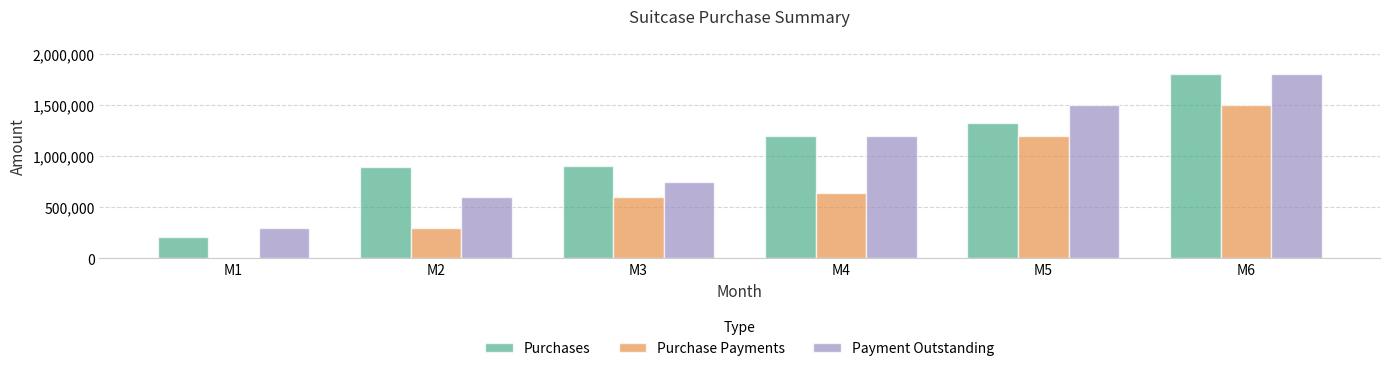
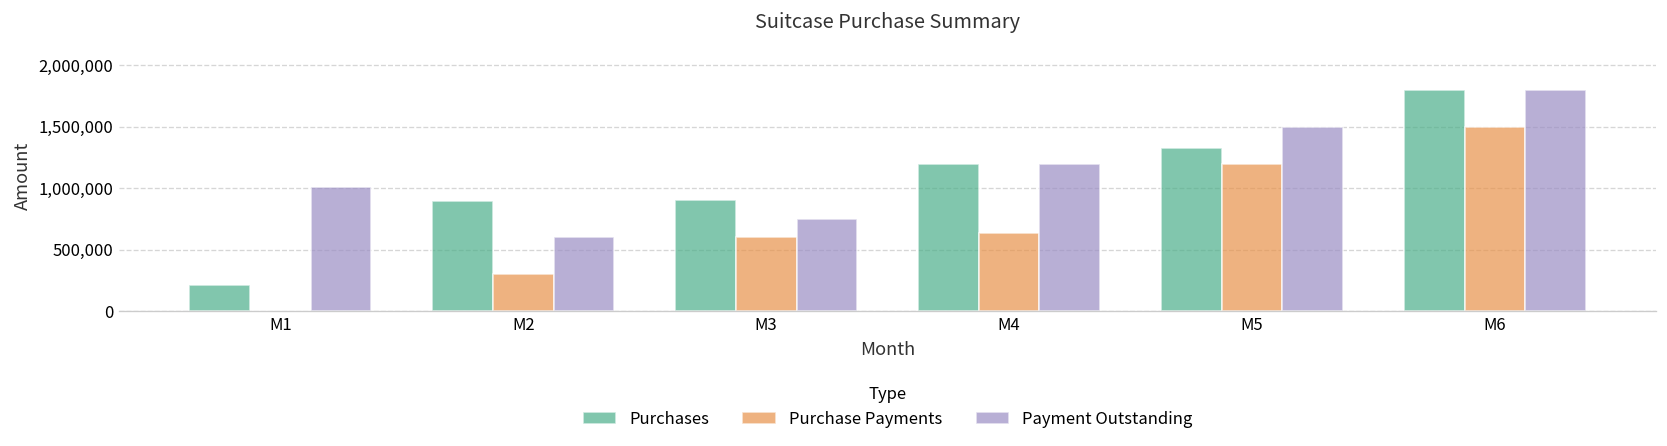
Payment Outstanding, M1: 300,000 -> 1,010,000
